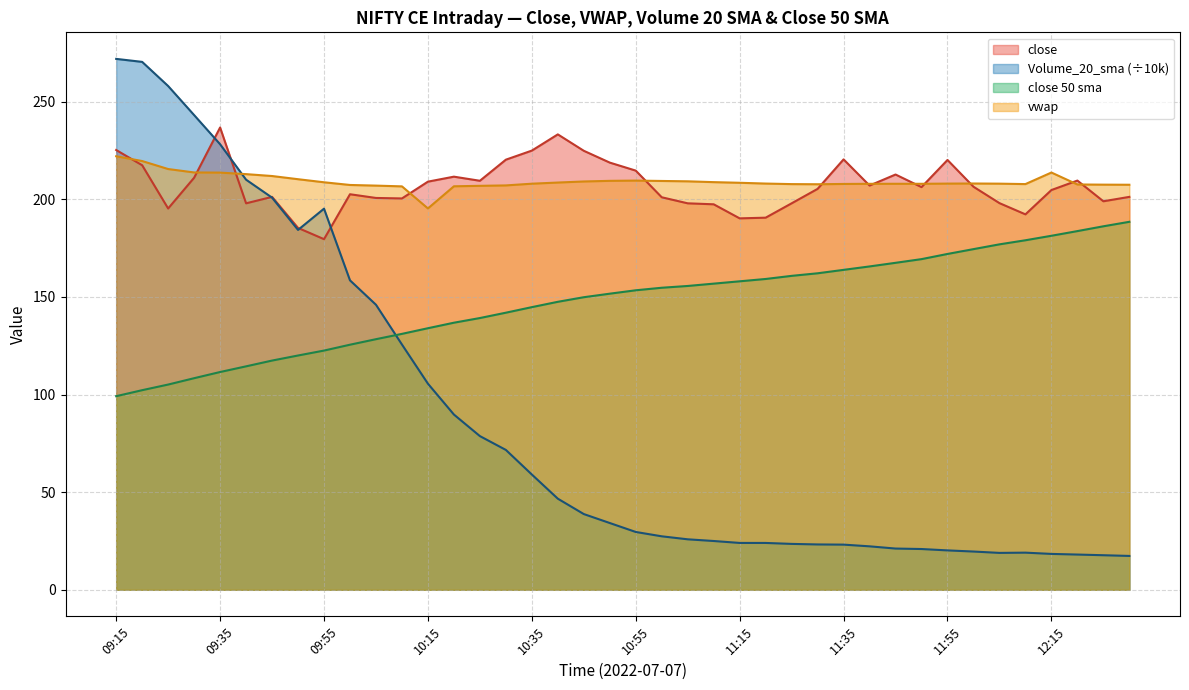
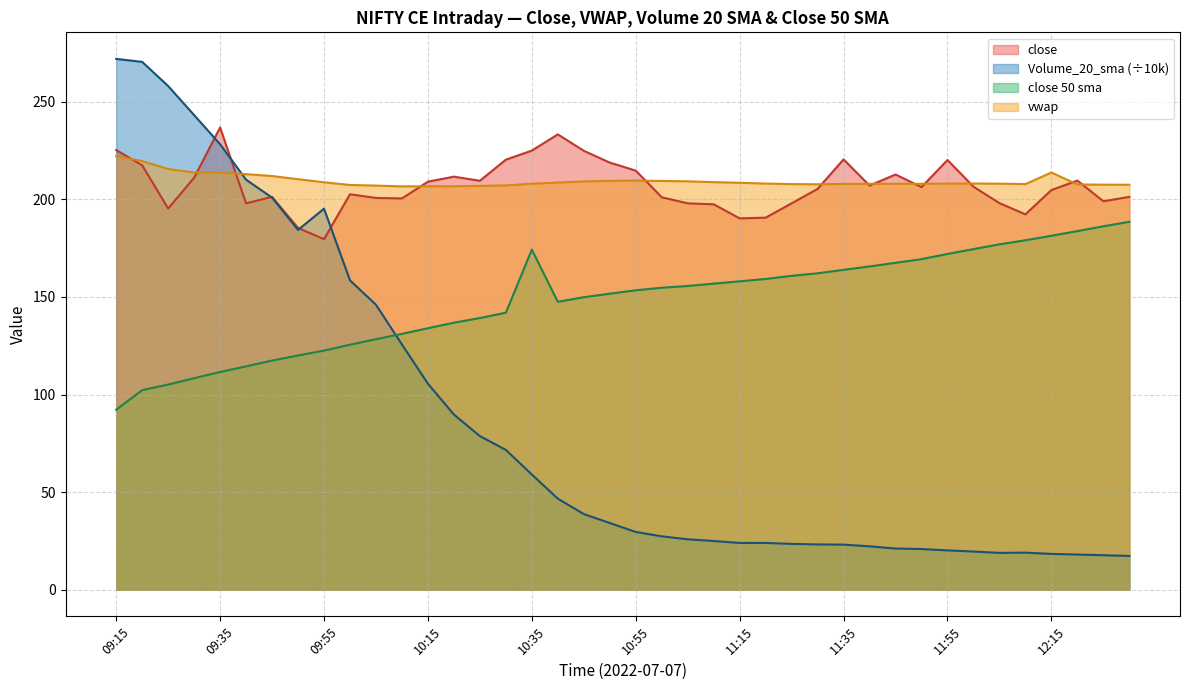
close 50 sma, 09:15: 99 -> 92
vwap, 10:15: 195 -> 207
close 50 sma, 10:35: 145 -> 174
